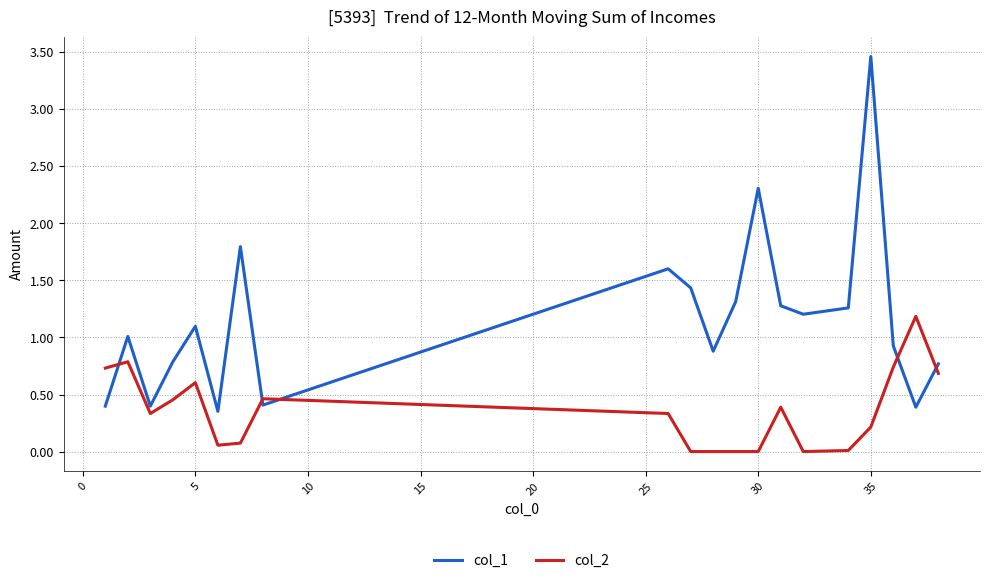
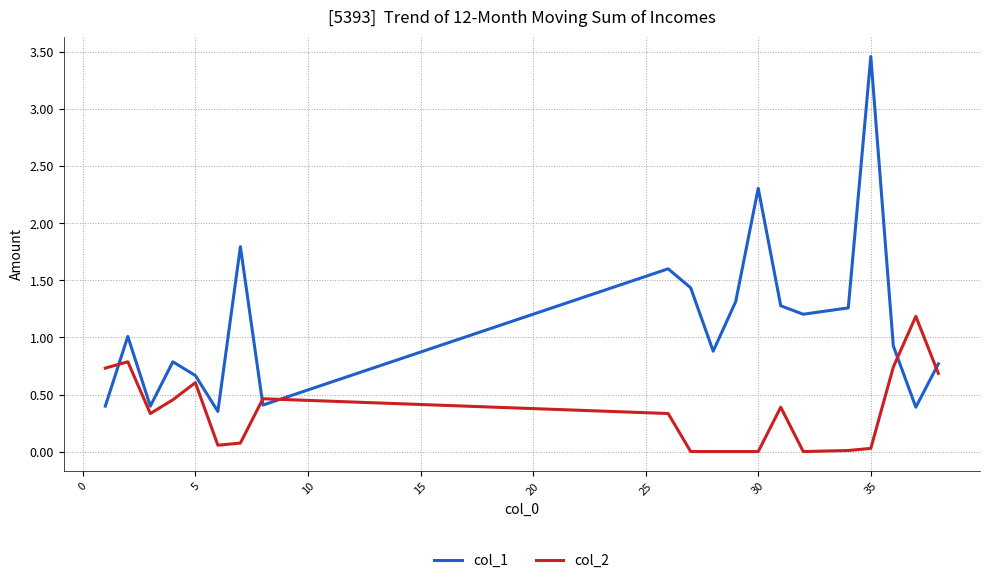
col_1, 5: 1.10 -> 0.67
col_2, 35: 0.21 -> 0.03
